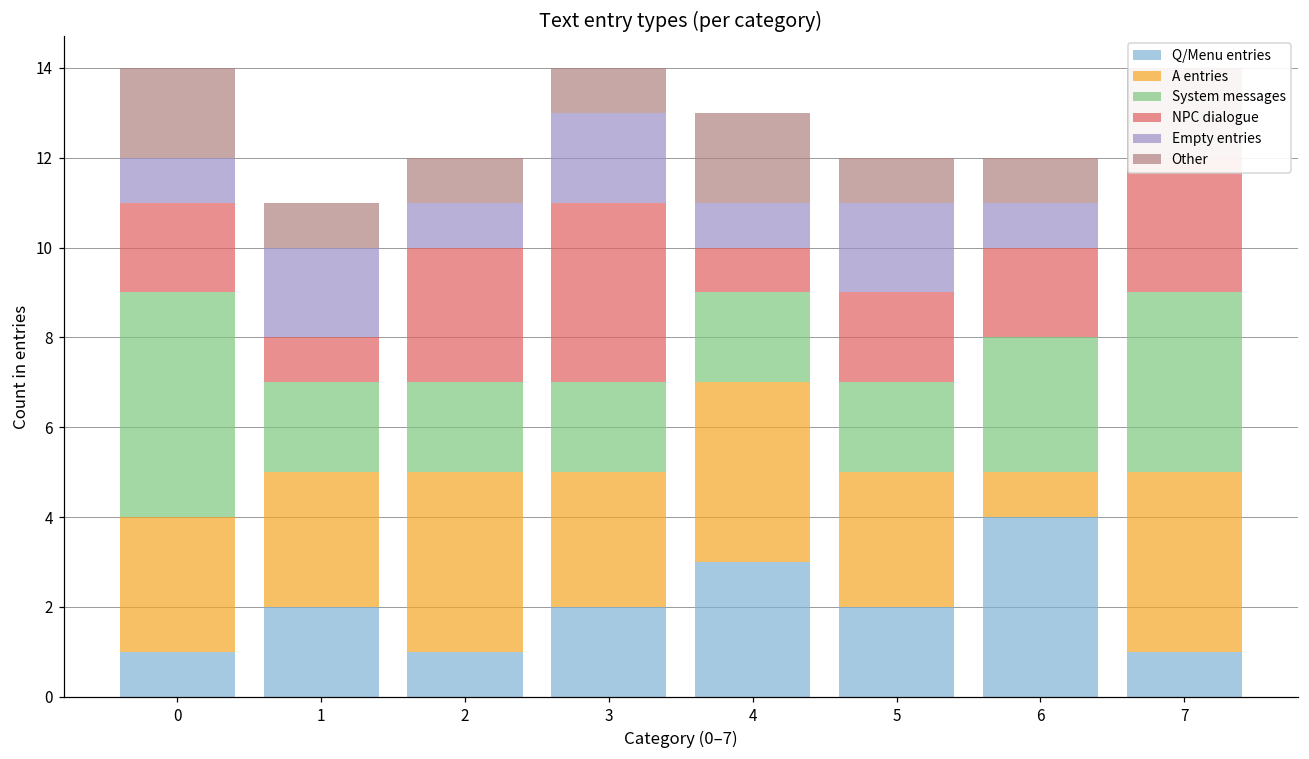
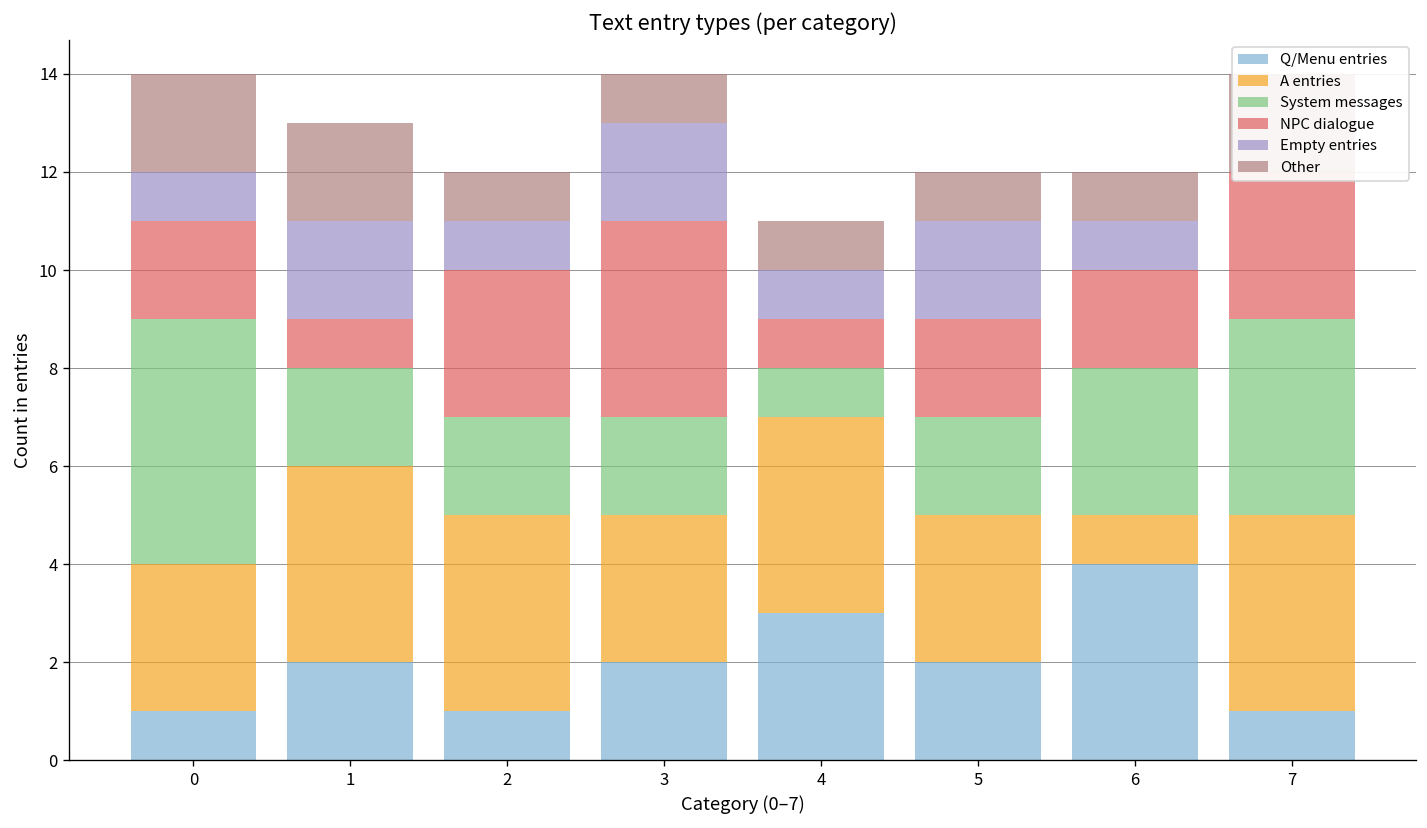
A entries, 1: 3 -> 4
Other, 1: 1 -> 2
System messages, 4: 2 -> 1
Other, 4: 2 -> 1
